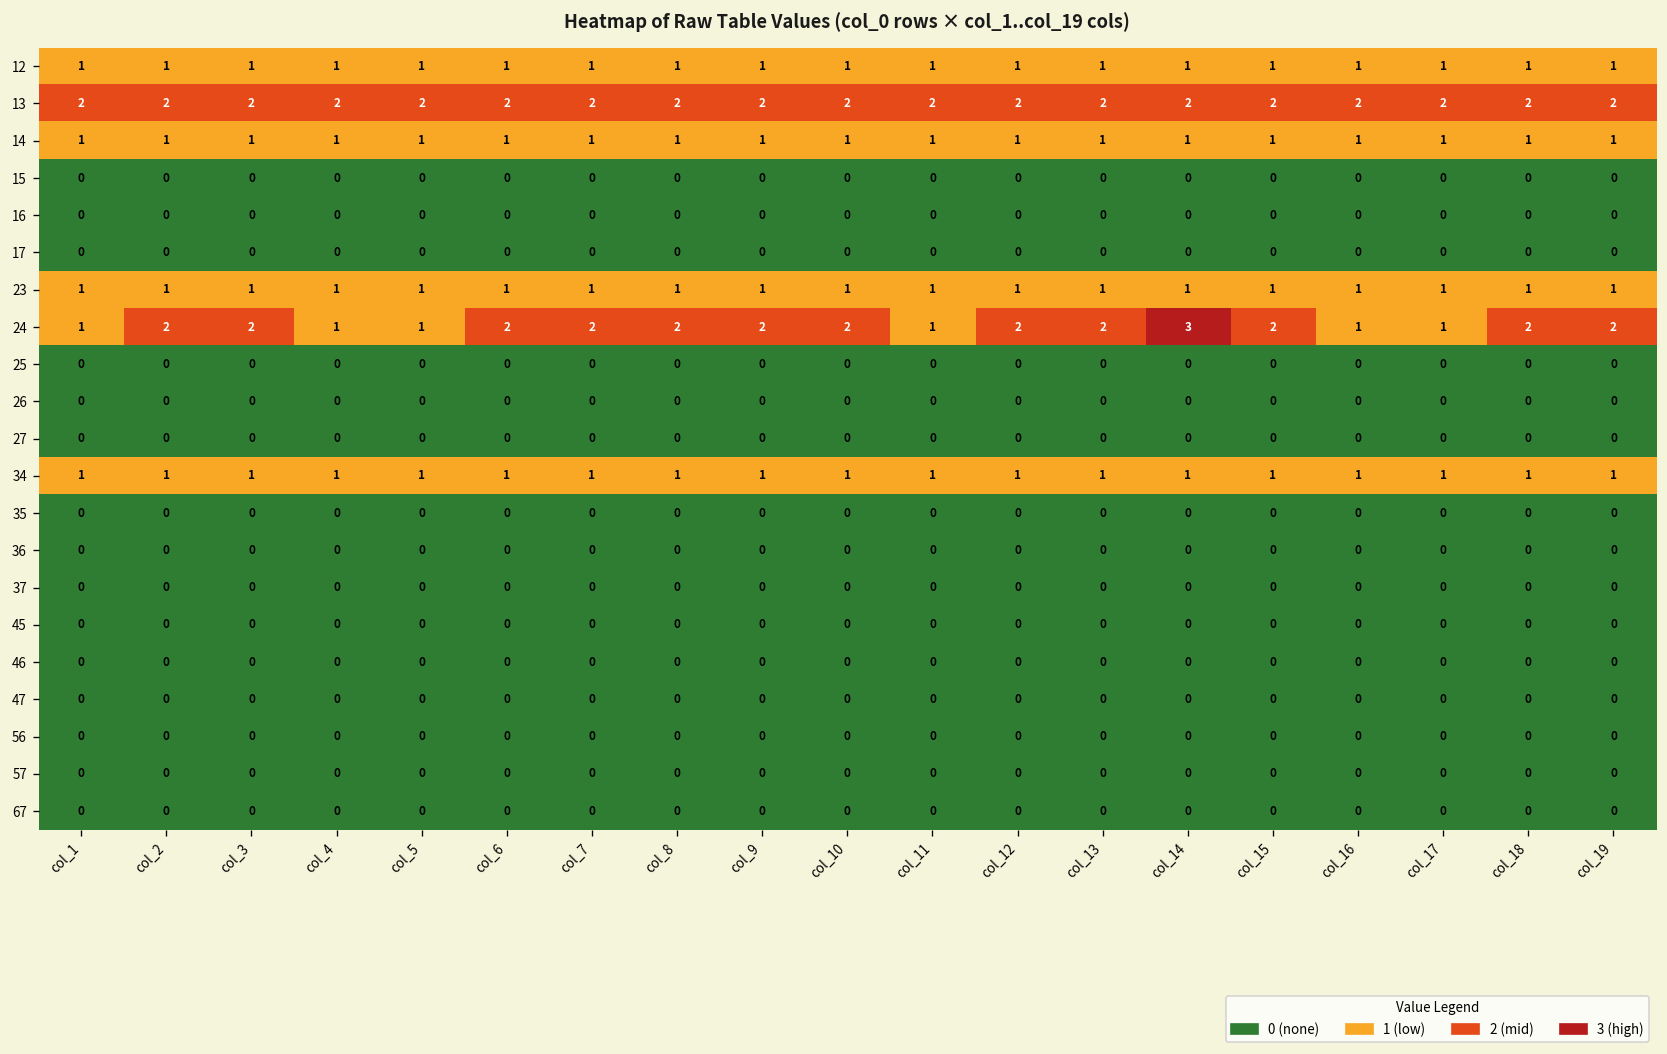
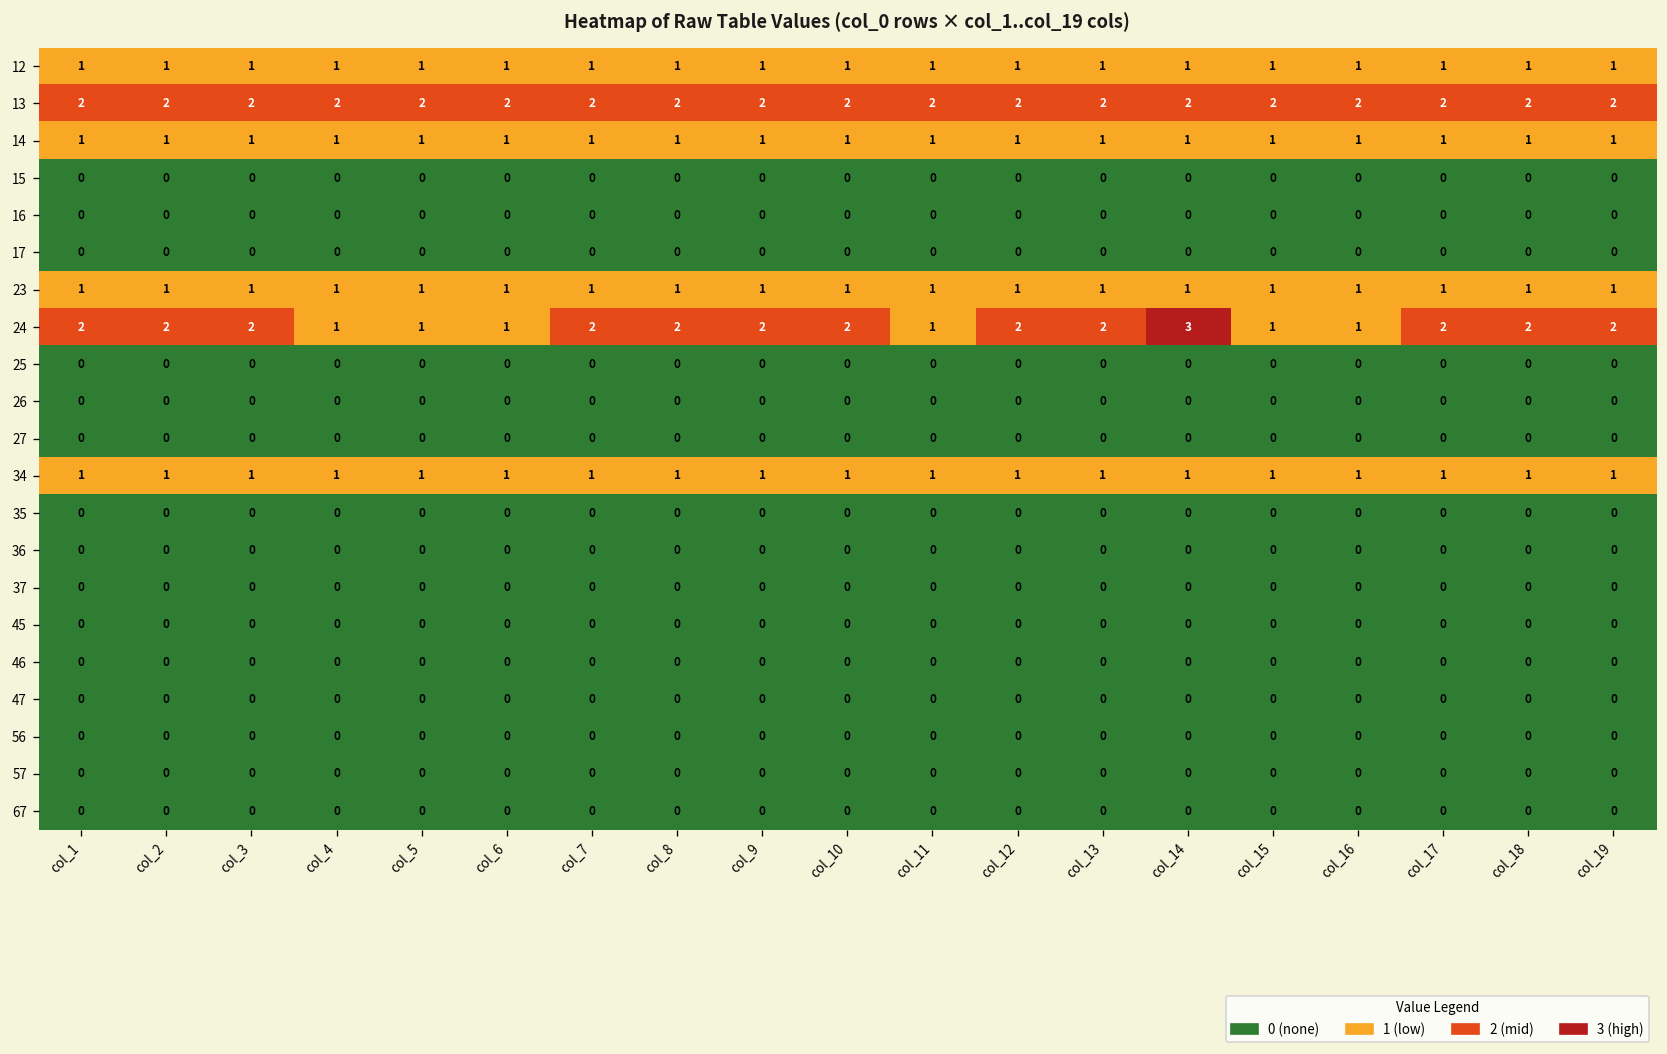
24, col_1: 1 -> 2
24, col_6: 2 -> 1
24, col_15: 2 -> 1
24, col_17: 1 -> 2
